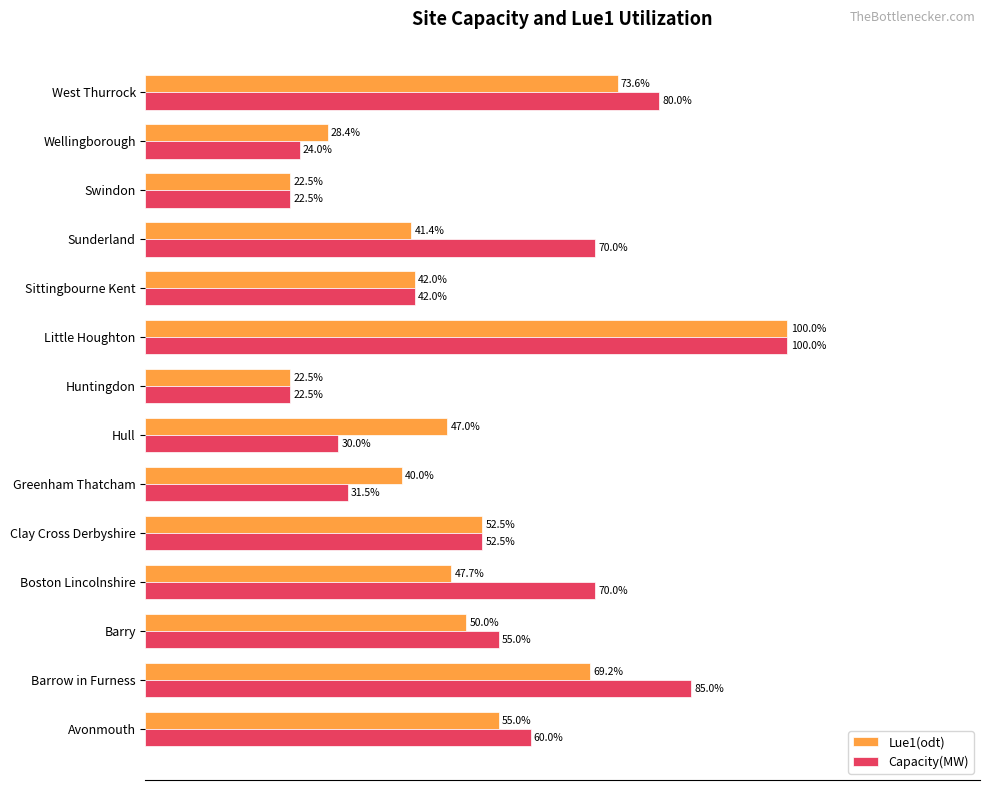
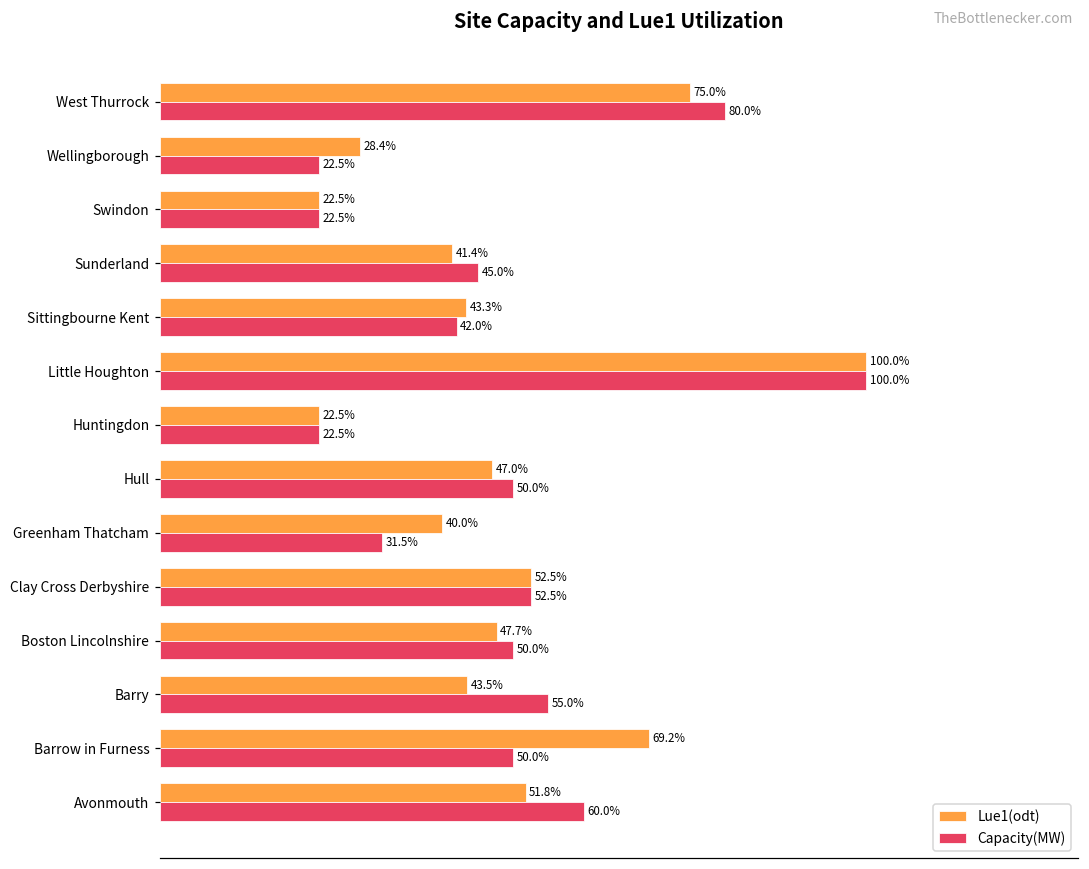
Lue1(odt), West Thurrock: 73.6% -> 75.0%
Capacity(MW), Wellingborough: 24.0% -> 22.5%
Capacity(MW), Sunderland: 70.0% -> 45.0%
Lue1(odt), Sittingbourne Kent: 42.0% -> 43.3%
Capacity(MW), Hull: 30.0% -> 50.0%
Capacity(MW), Boston Lincolnshire: 70.0% -> 50.0%
Lue1(odt), Barry: 50.0% -> 43.5%
Capacity(MW), Barrow in Furness: 85.0% -> 50.0%
Lue1(odt), Avonmouth: 55.0% -> 51.8%
